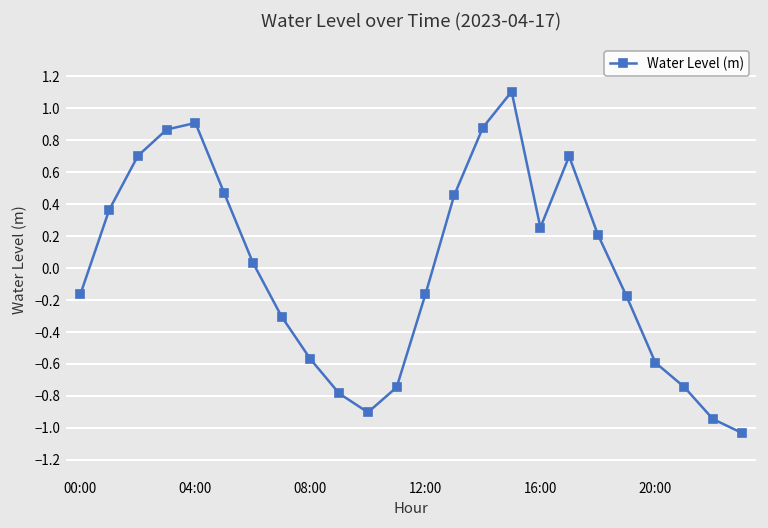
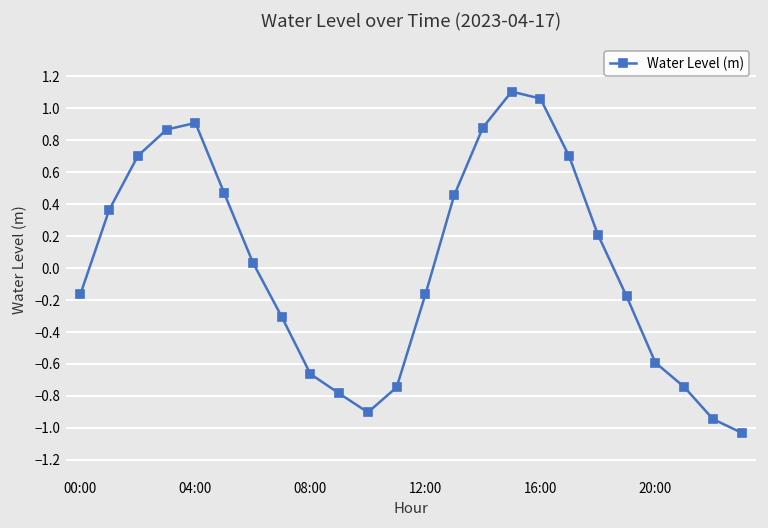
08:00: -0.57 -> -0.66
16:00: 0.25 -> 1.06
